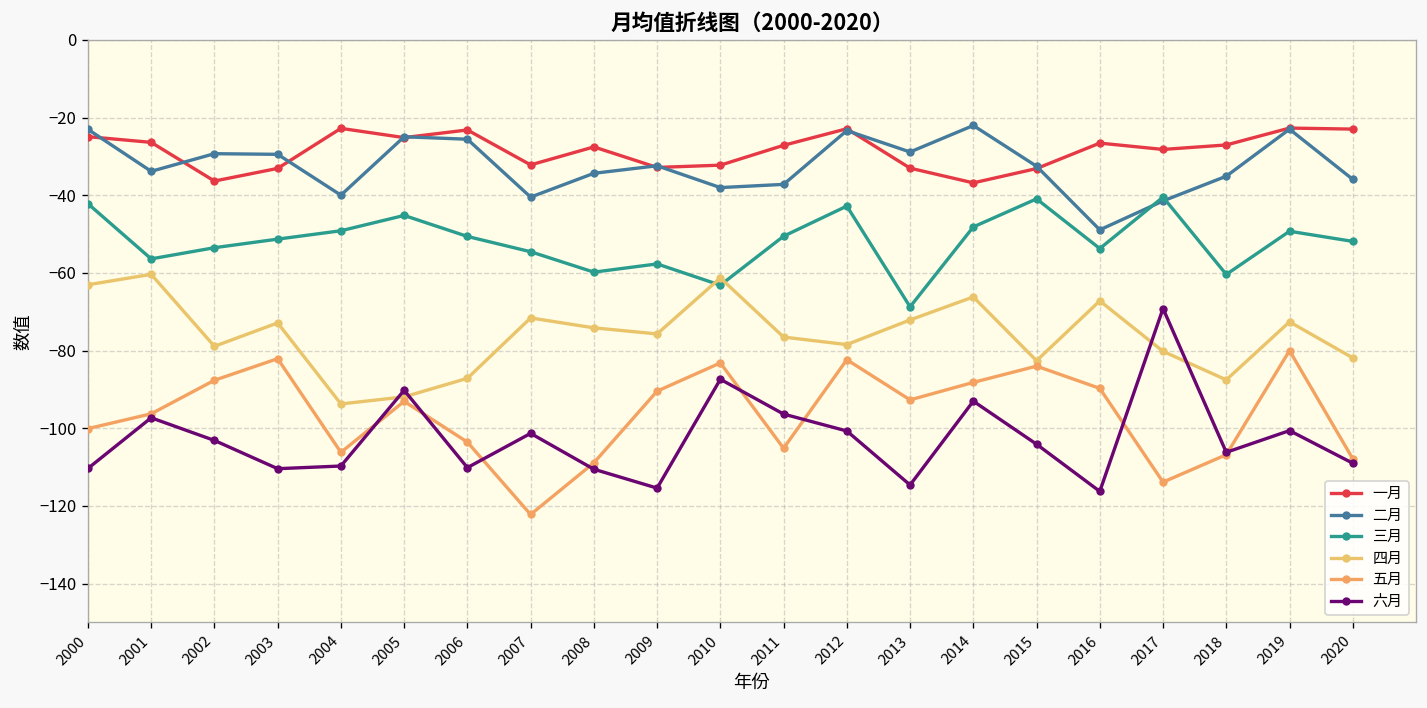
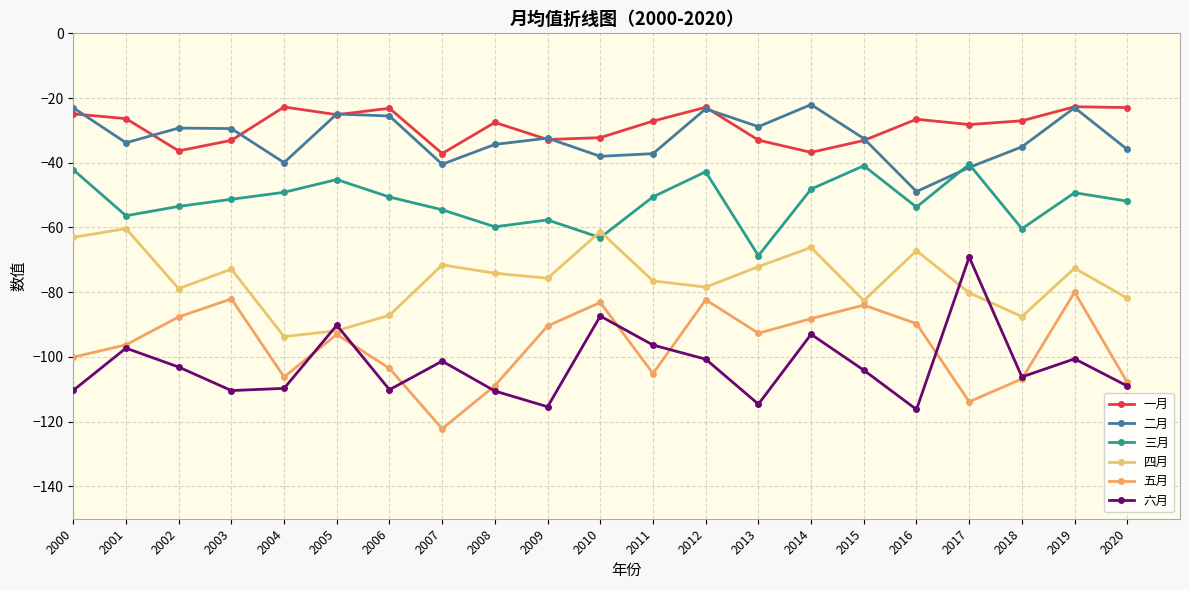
一月, 2007: -32 -> -37
